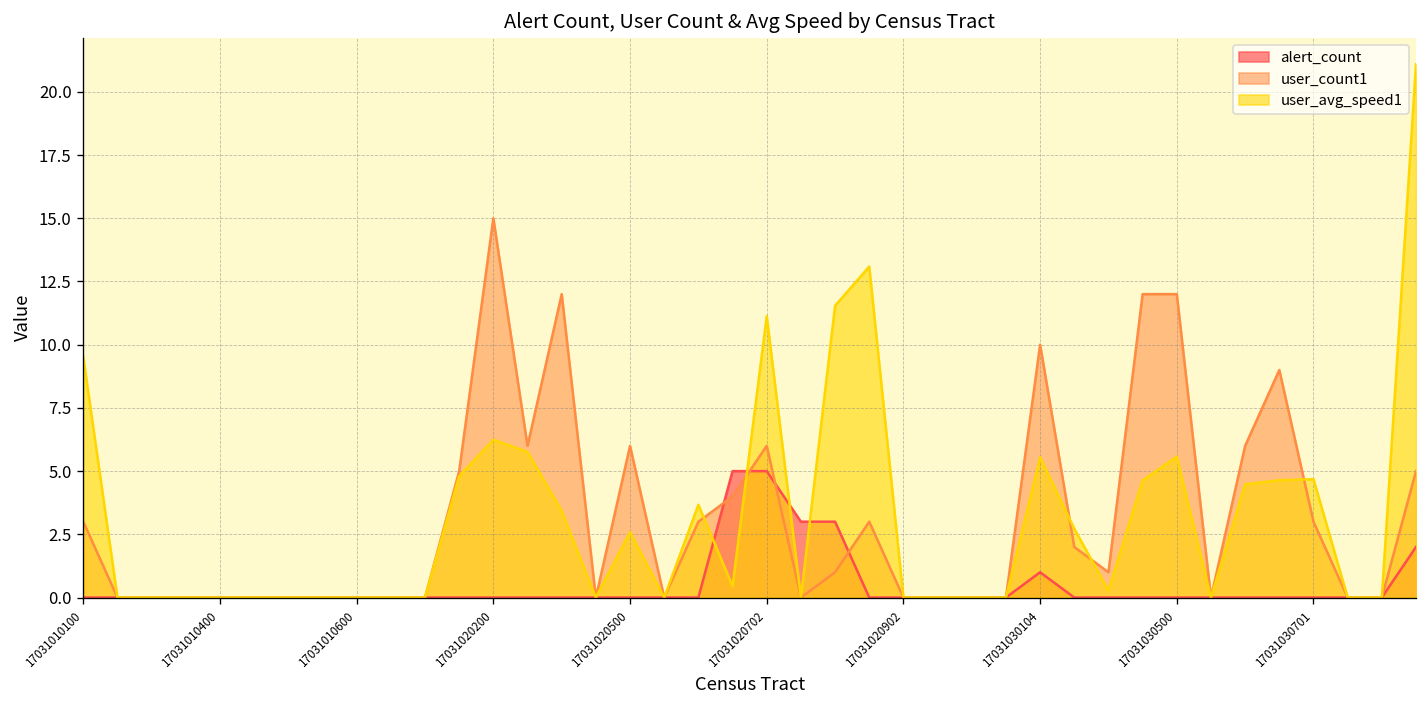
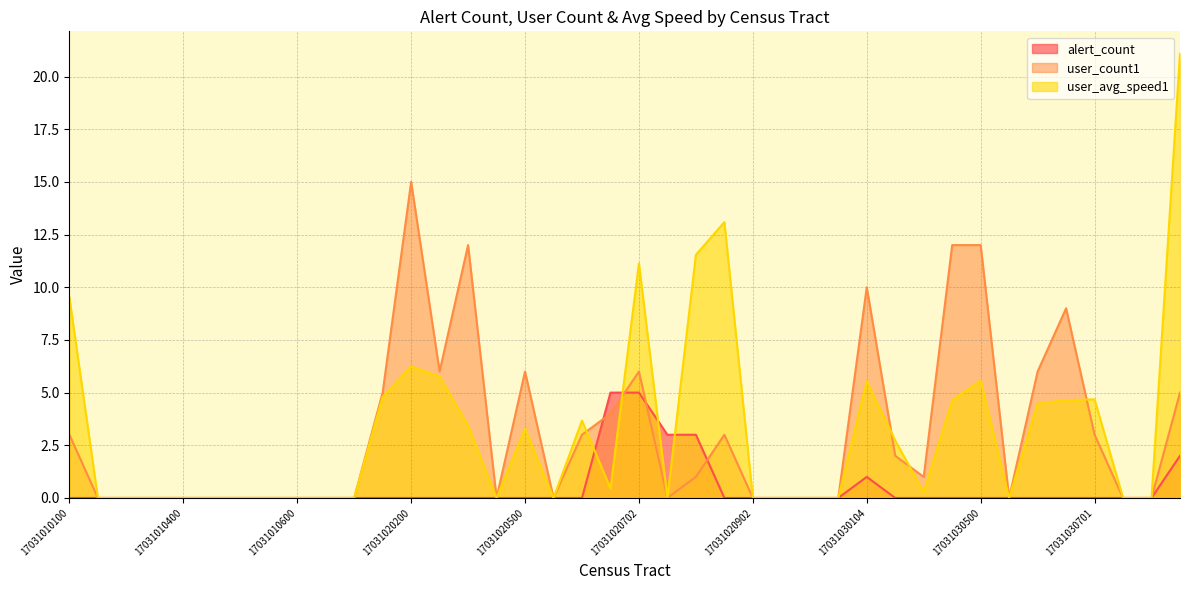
user_avg_speed1, 17031020500: 2.6 -> 3.3
